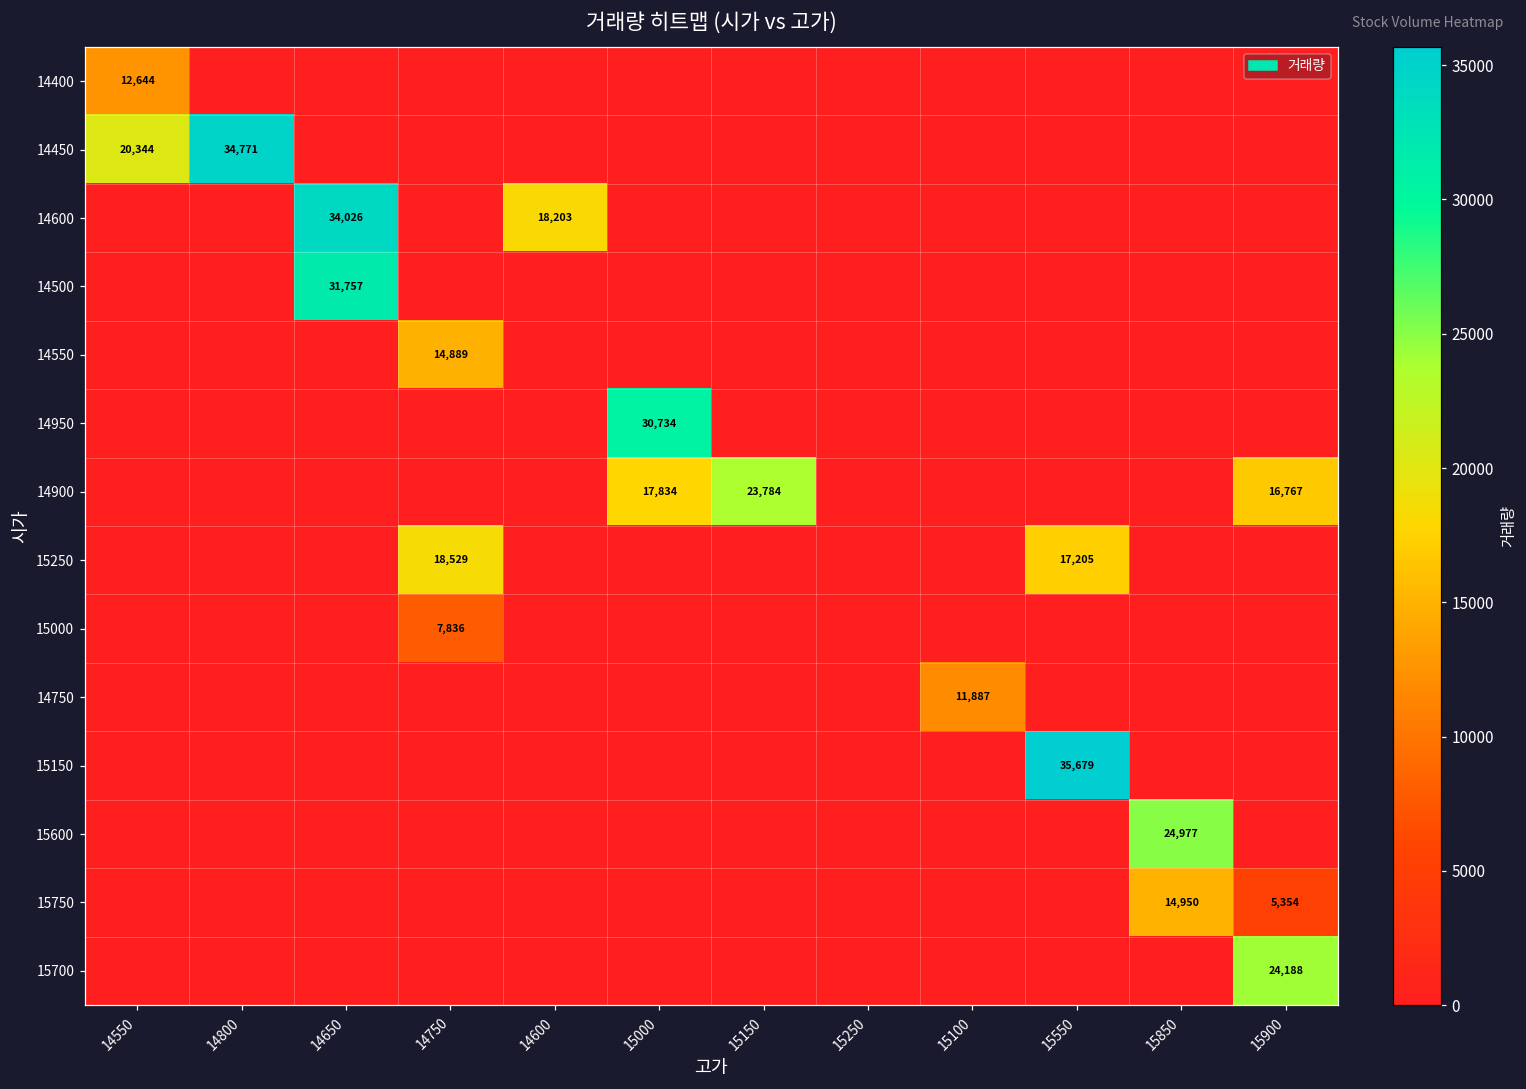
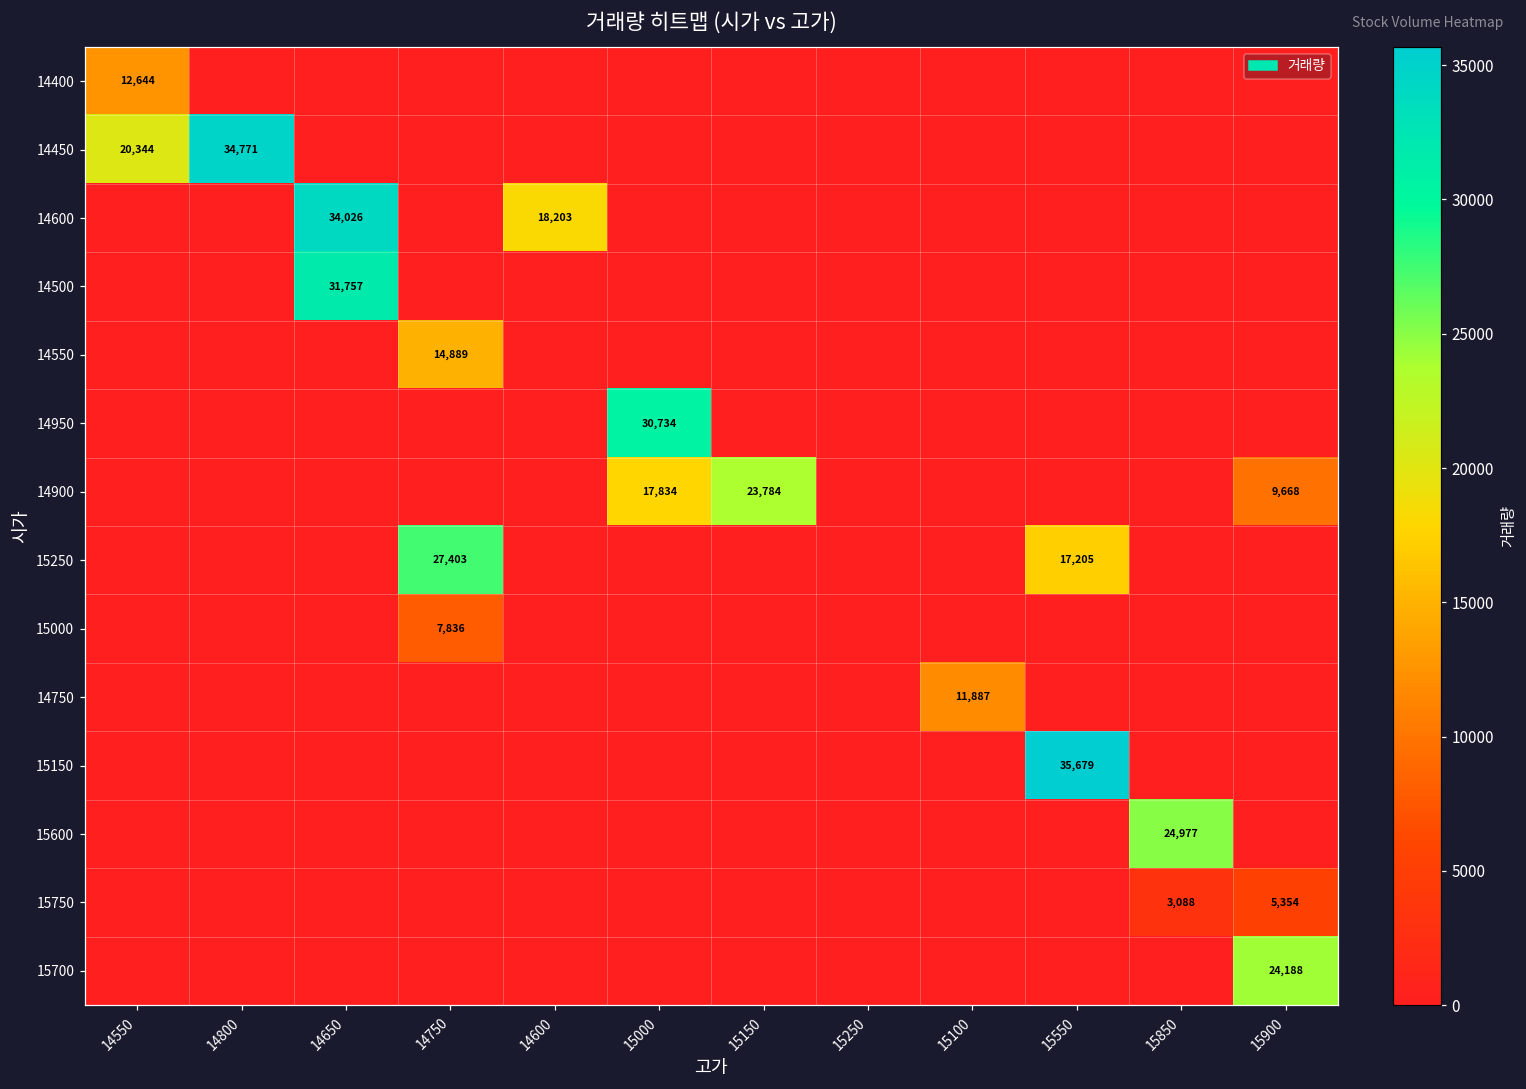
14900, 15900: 16,767 -> 9,668
15250, 14750: 18,529 -> 27,403
15750, 15850: 14,950 -> 3,088
